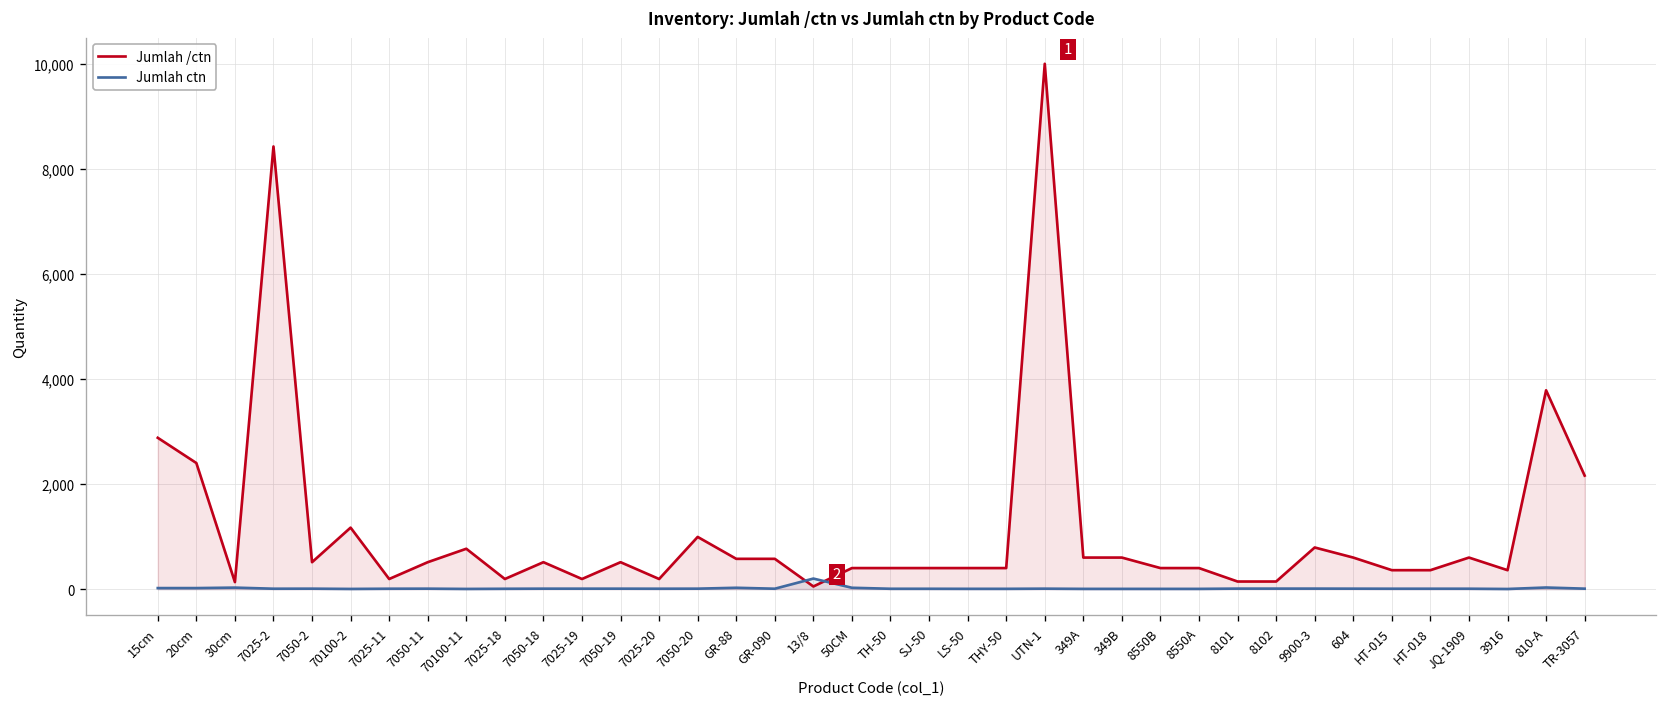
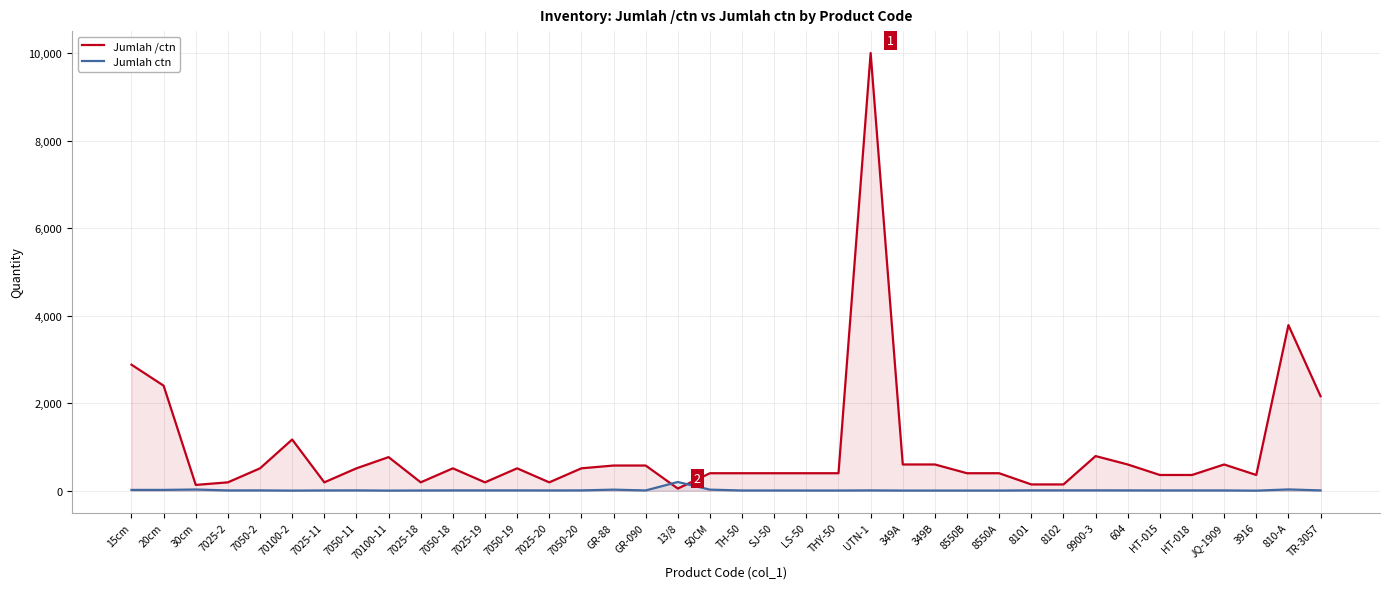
Jumlah /ctn, 7025-2: 8,400 -> 200
Jumlah /ctn, 7050-20: 1,000 -> 500
